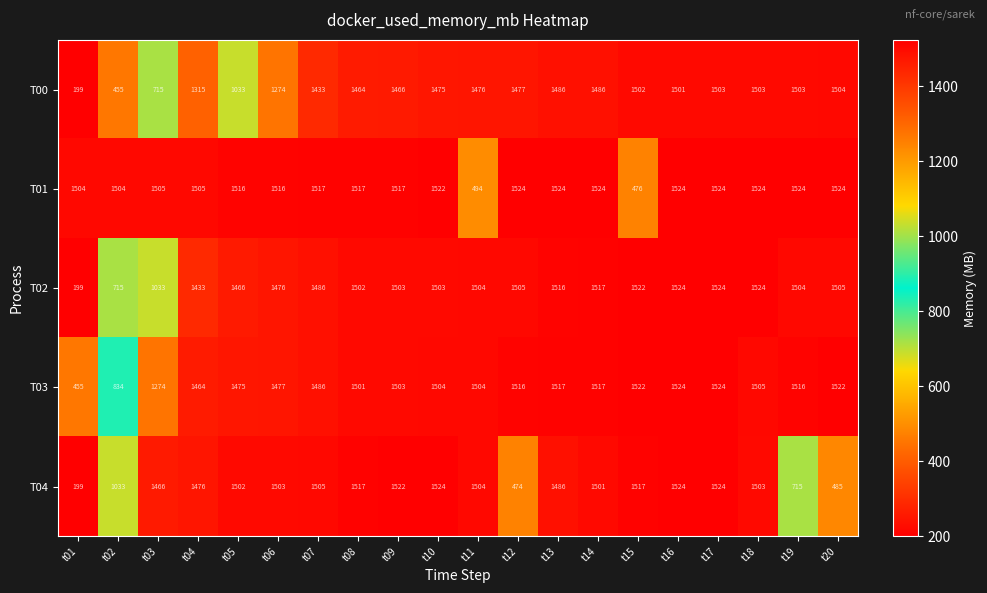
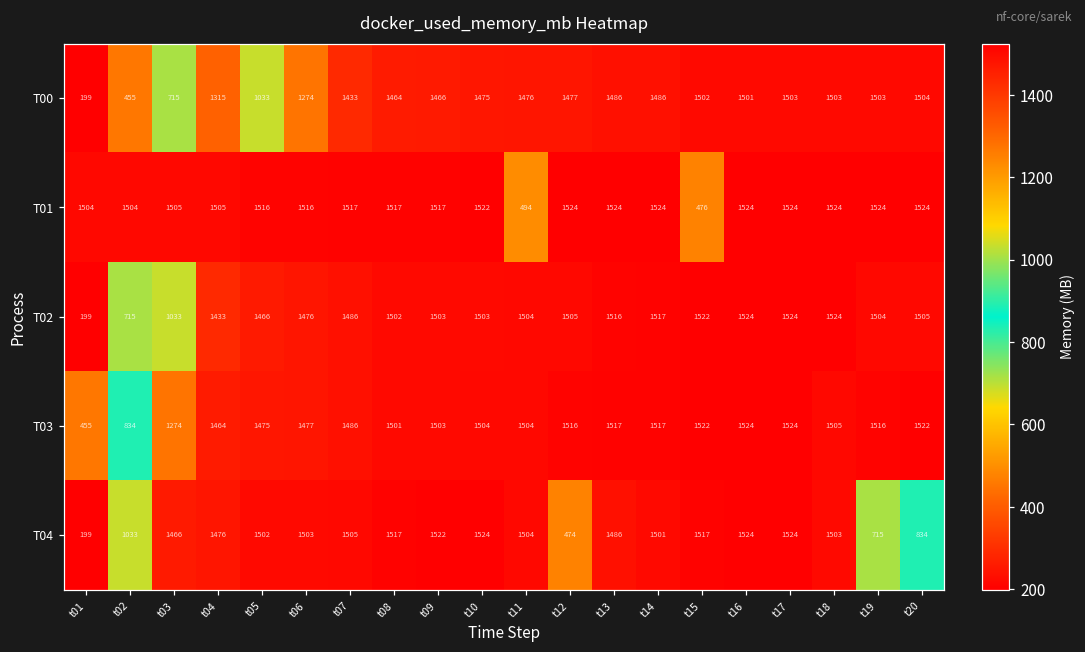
T04, t20: 485 -> 834
